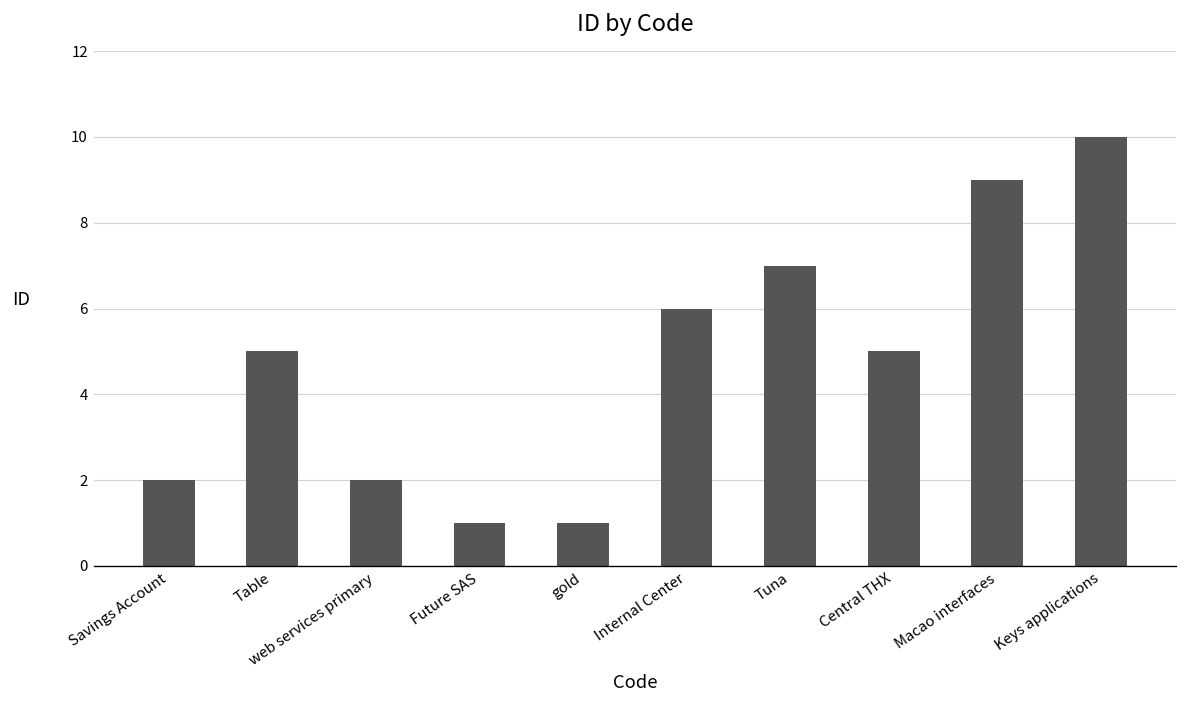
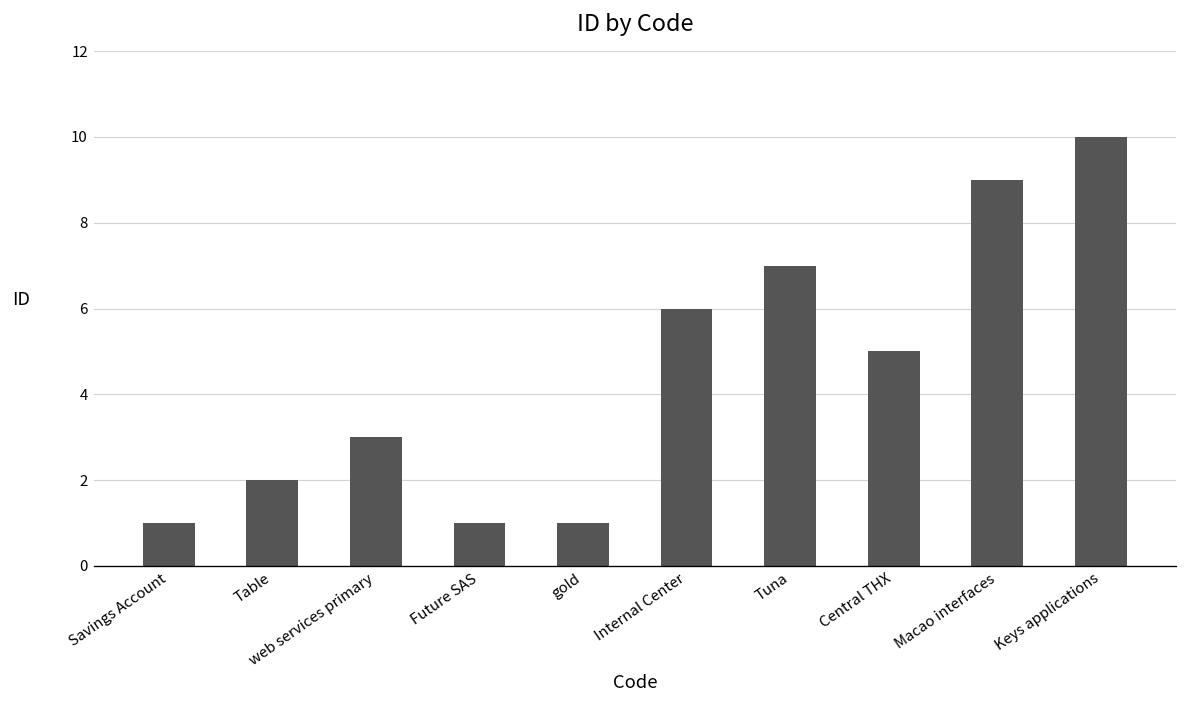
Savings Account: 2 -> 1
Table: 5 -> 2
web services primary: 2 -> 3
